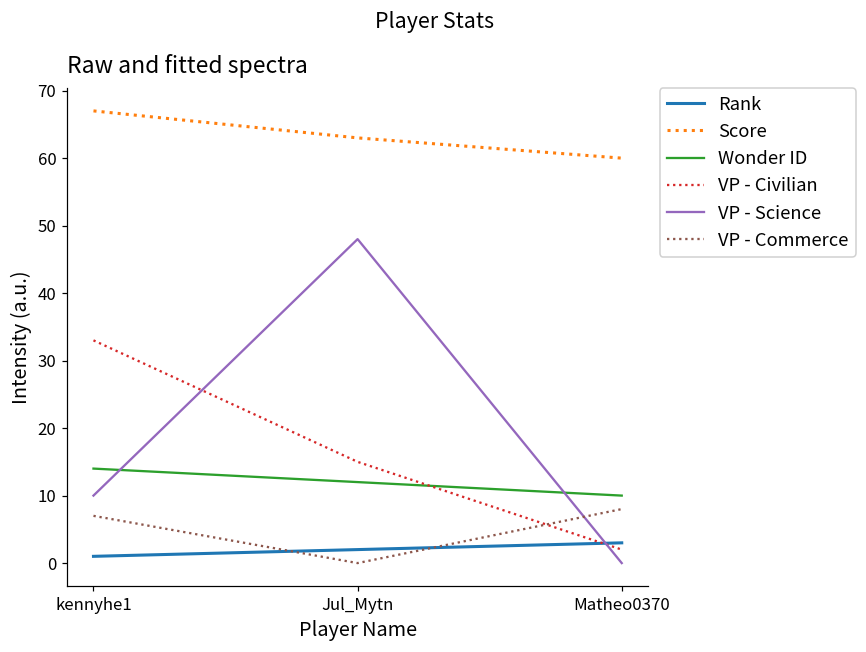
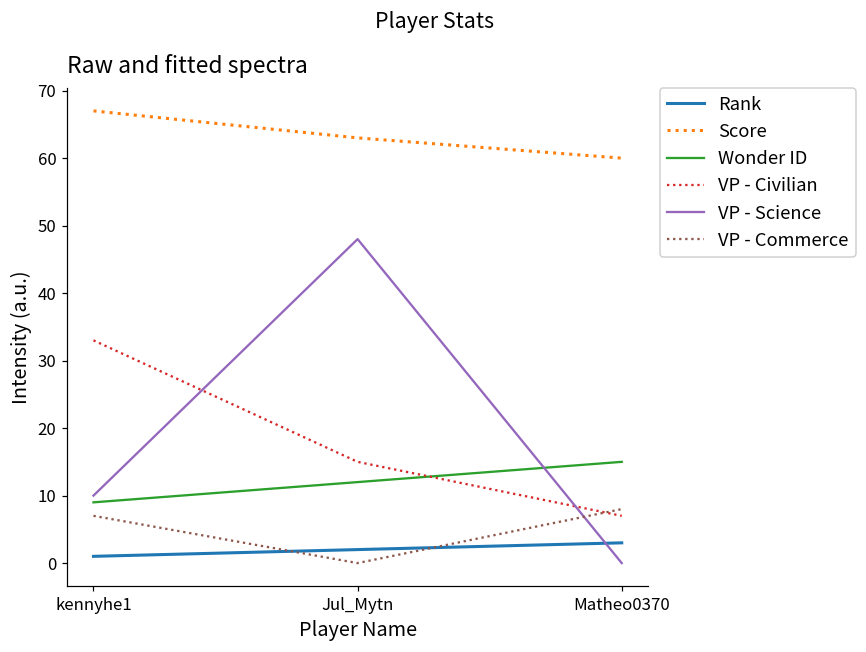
Wonder ID, kennyhe1: 14 -> 9
Wonder ID, Matheo0370: 10 -> 15
VP - Civilian, Matheo0370: 2 -> 7
